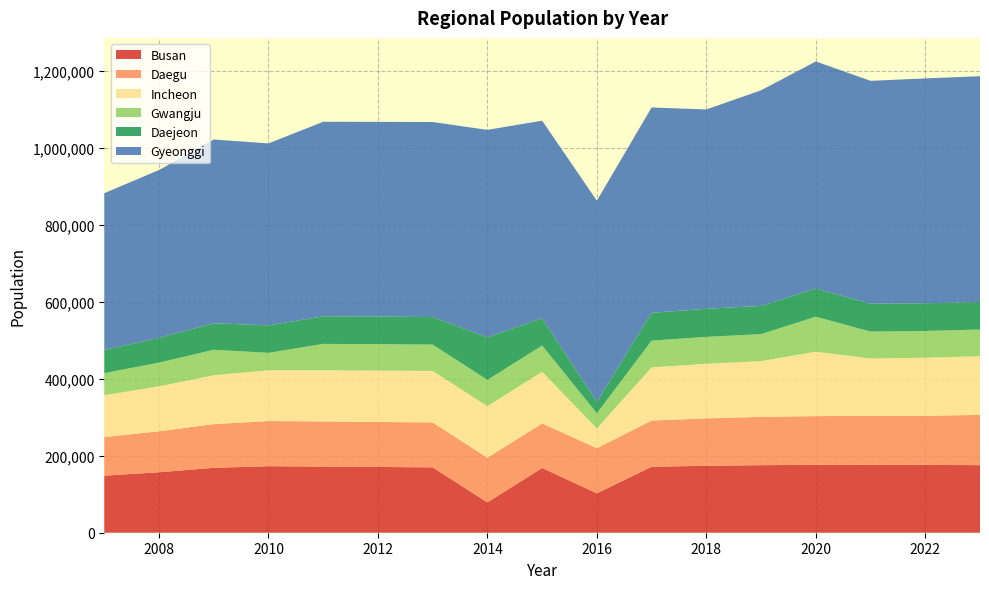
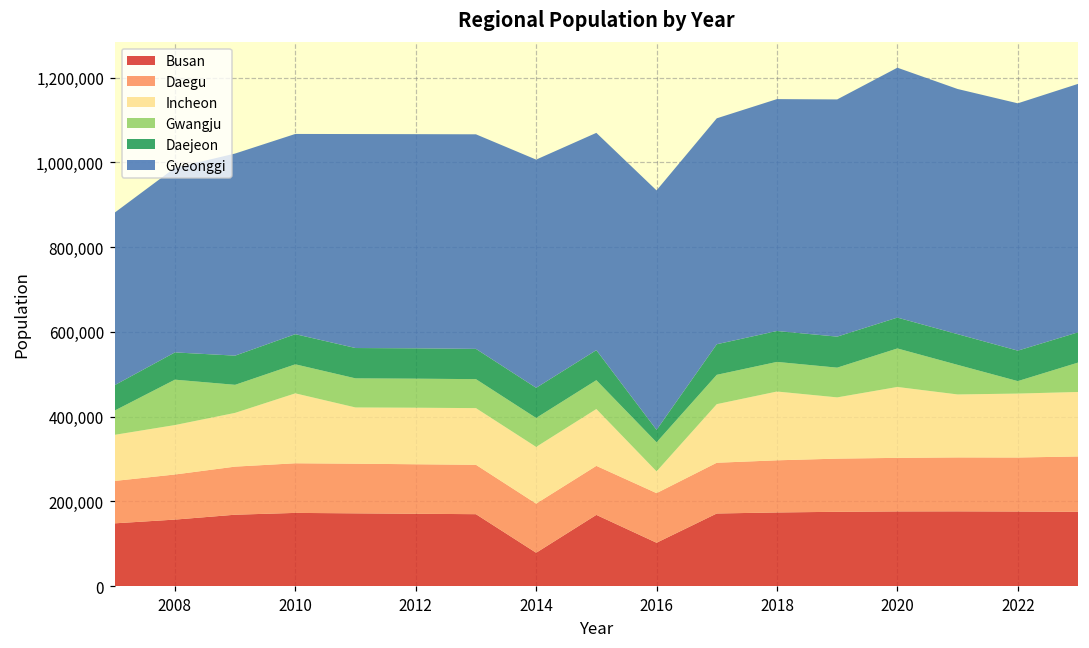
Gwangju, 2008: 60,000 -> 110,000
Incheon, 2010: 130,000 -> 170,000
Gwangju, 2010: 50,000 -> 70,000
Daejeon, 2014: 110,000 -> 70,000
Gwangju, 2016: 40,000 -> 70,000
Gyeonggi, 2016: 520,000 -> 570,000
Incheon, 2018: 140,000 -> 160,000
Gyeonggi, 2018: 520,000 -> 550,000
Gwangju, 2022: 70,000 -> 30,000
